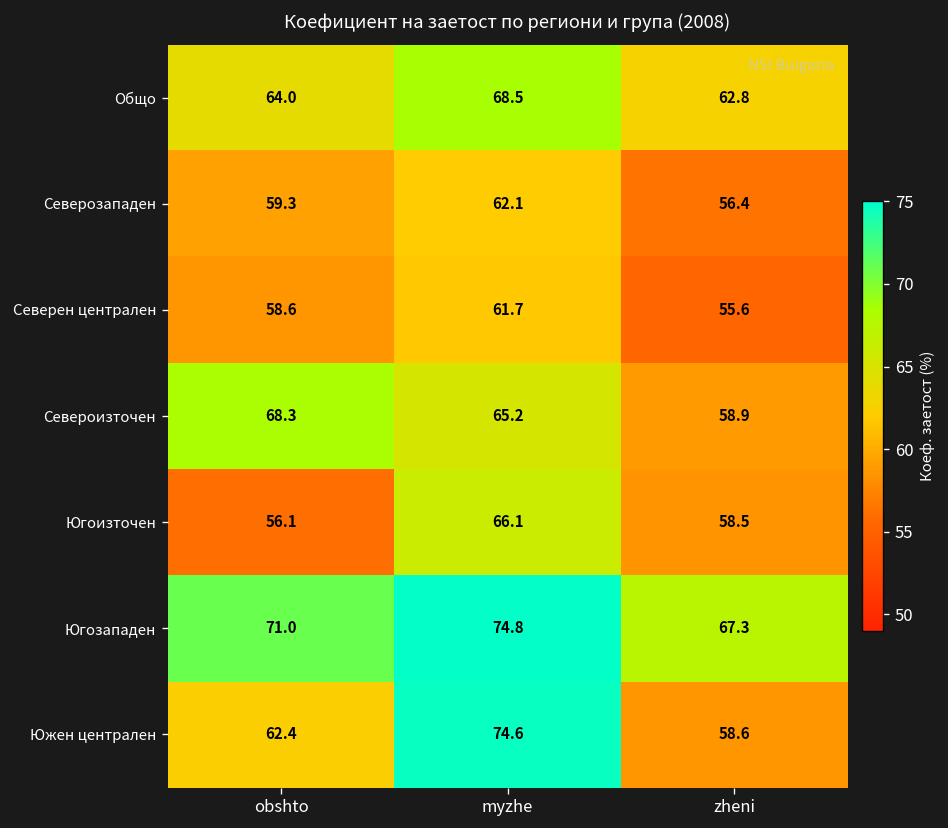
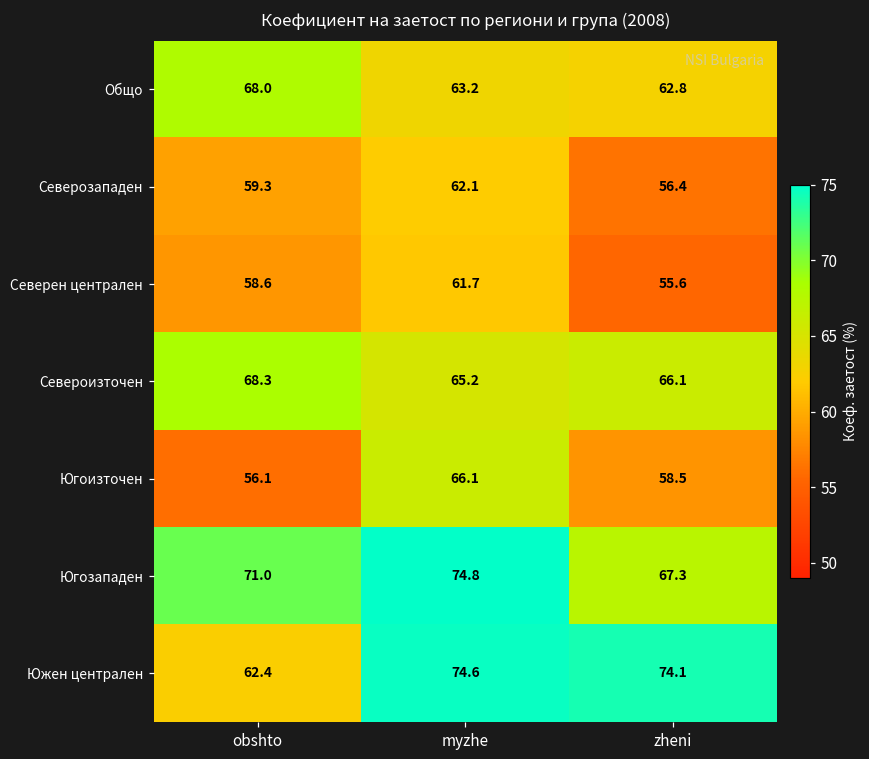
Общо, obshto: 64.0 -> 68.0
Общо, myzhe: 68.5 -> 63.2
Североизточен, zheni: 58.9 -> 66.1
Южен централен, zheni: 58.6 -> 74.1
